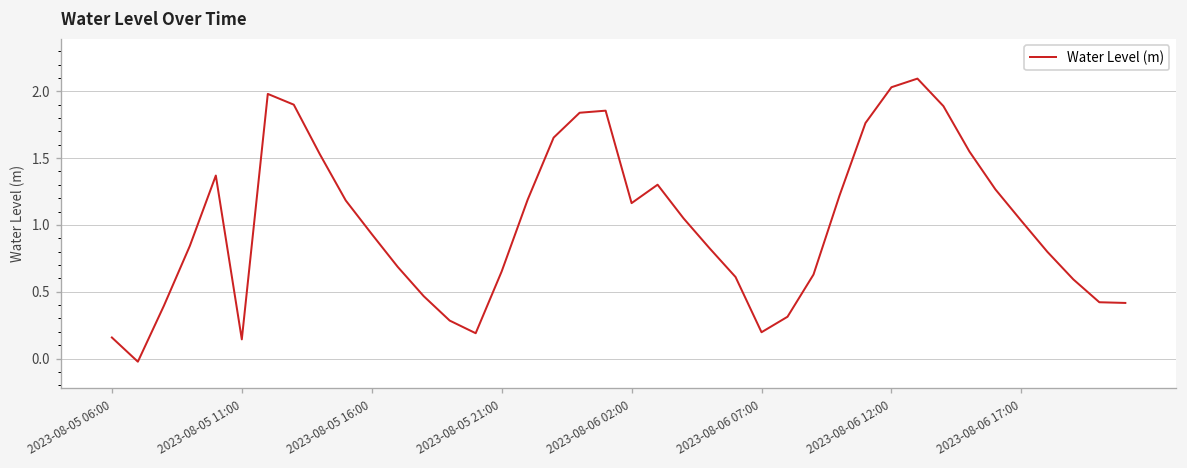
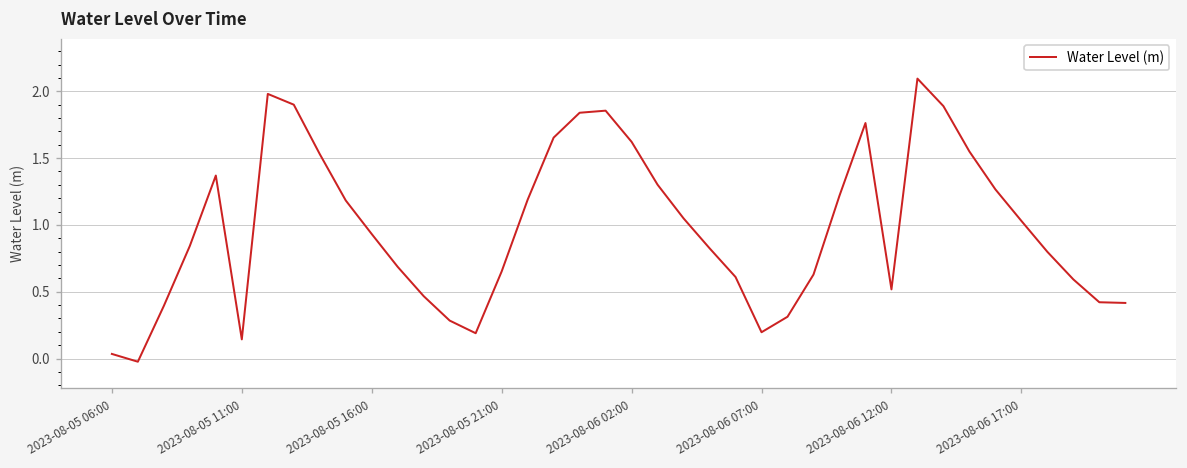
2023-08-05 06:00: 0.16 -> 0.03
2023-08-06 02:00: 1.16 -> 1.62
2023-08-06 12:00: 2.03 -> 0.52
